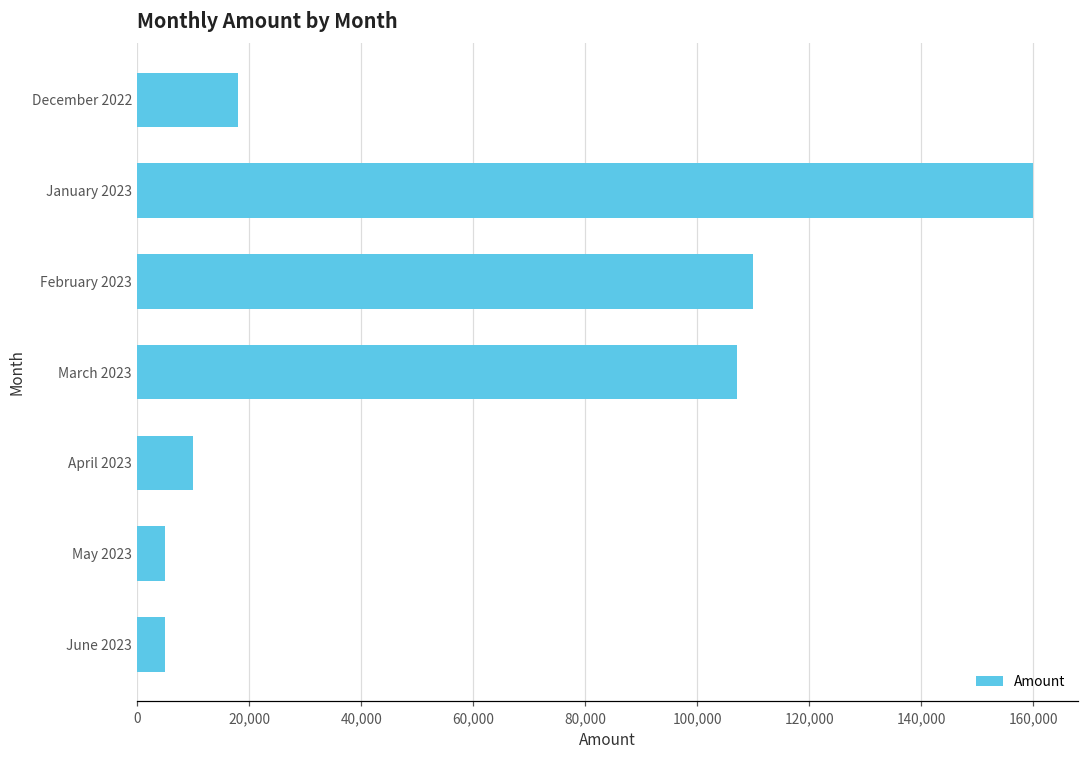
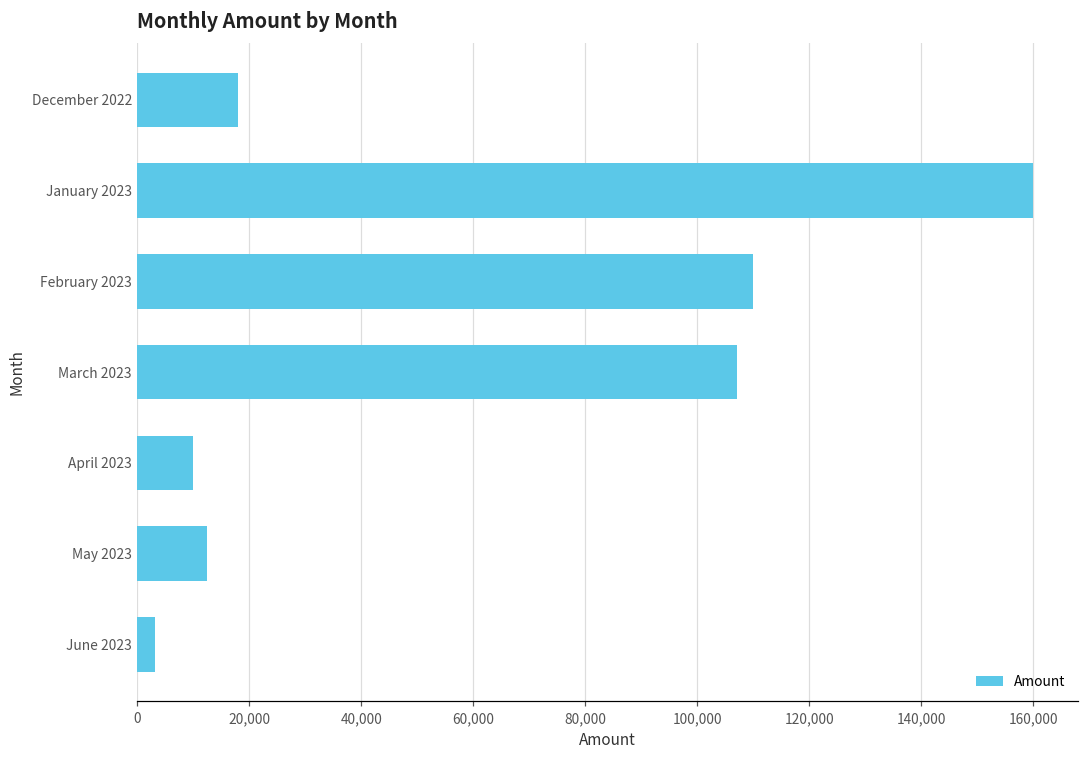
May 2023: 5,000 -> 12,000
June 2023: 5,000 -> 3,000
